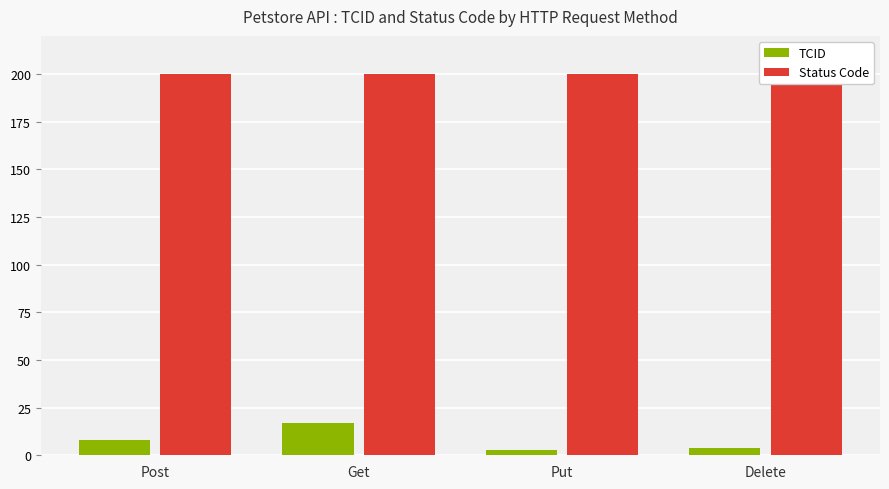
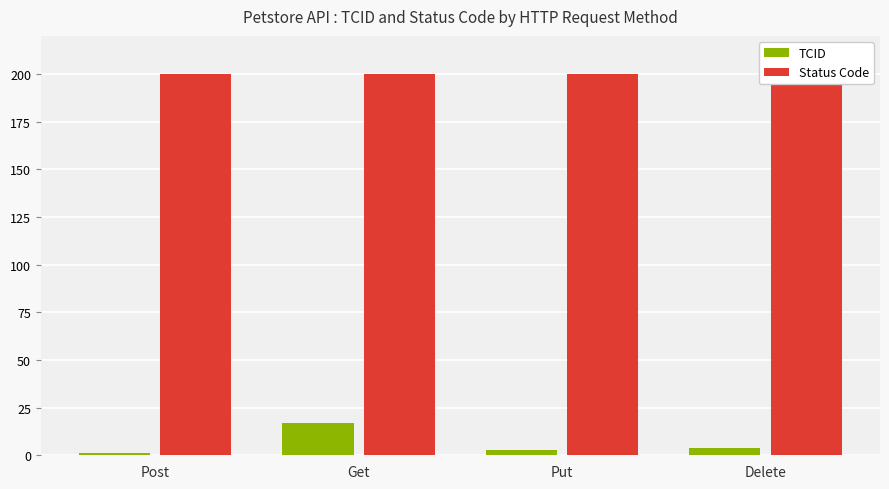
TCID, Post: 8 -> 1
